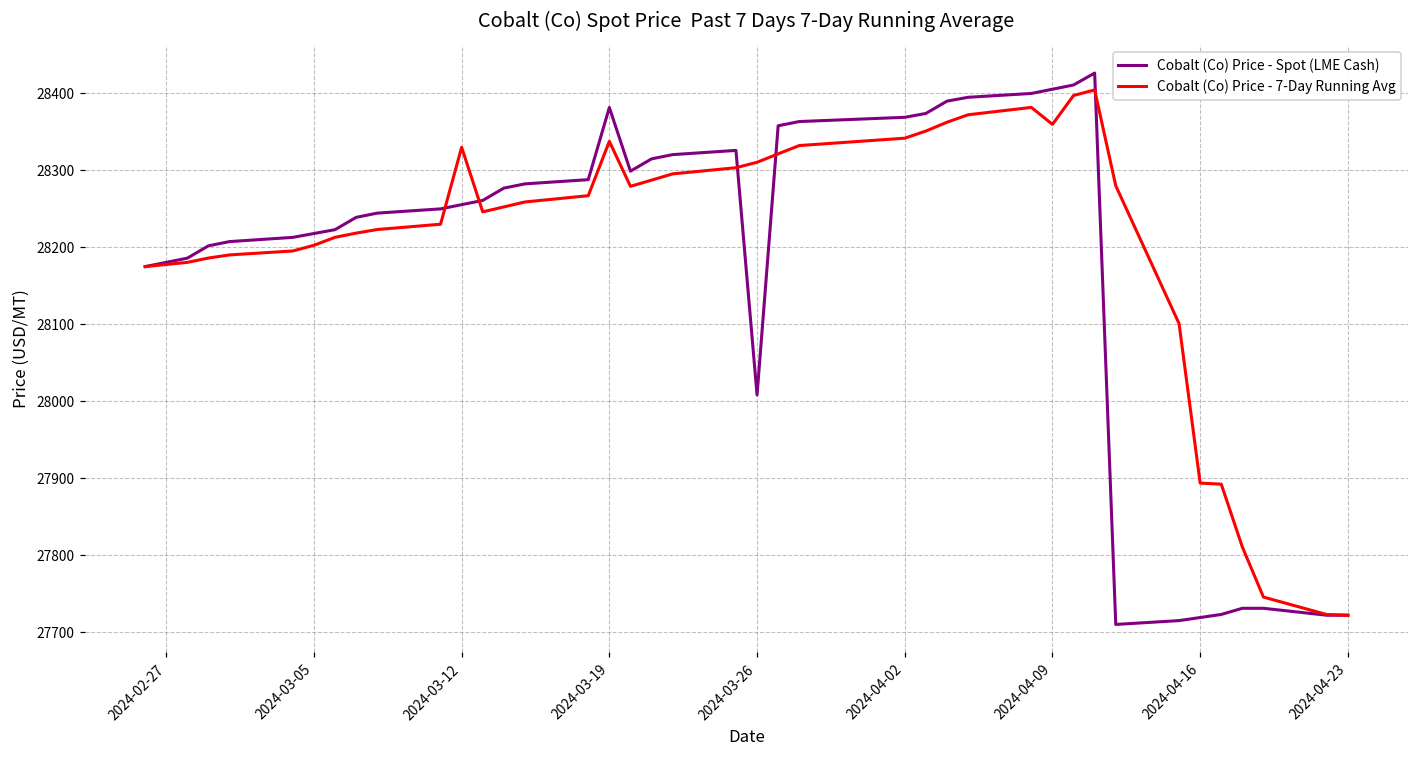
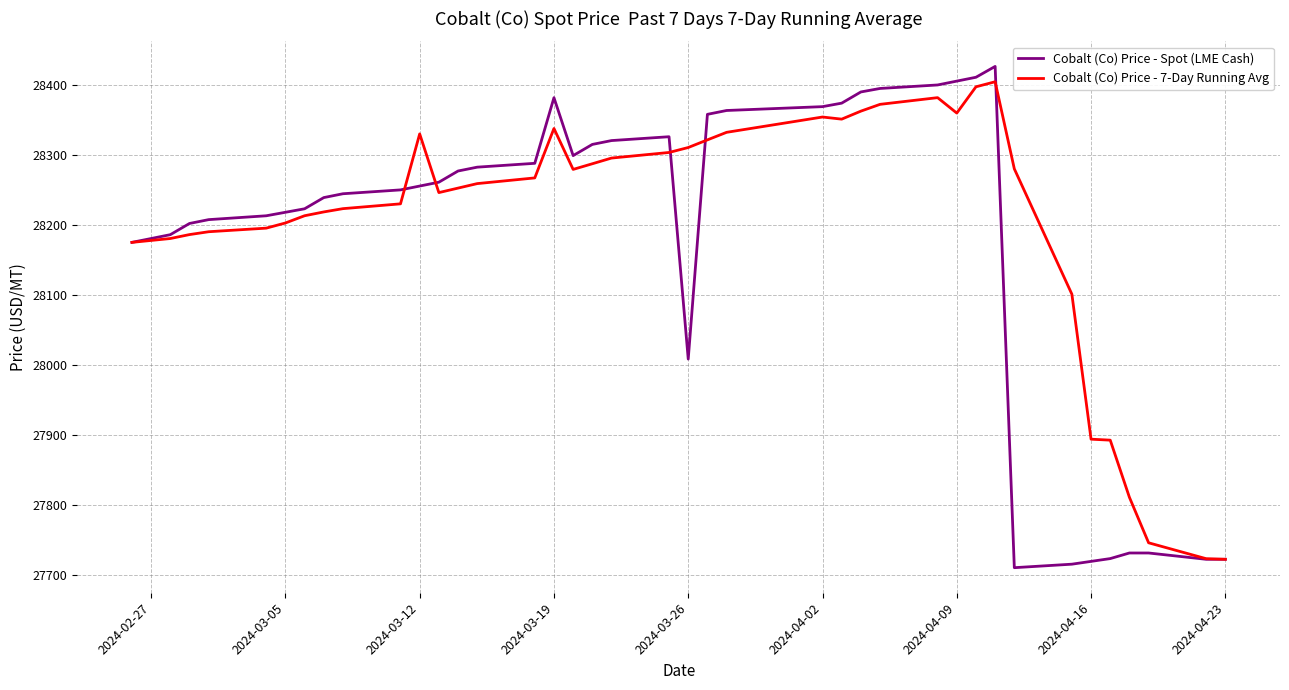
Cobalt (Co) Price - 7-Day Running Avg, 2024-04-02: 28340 -> 28350
